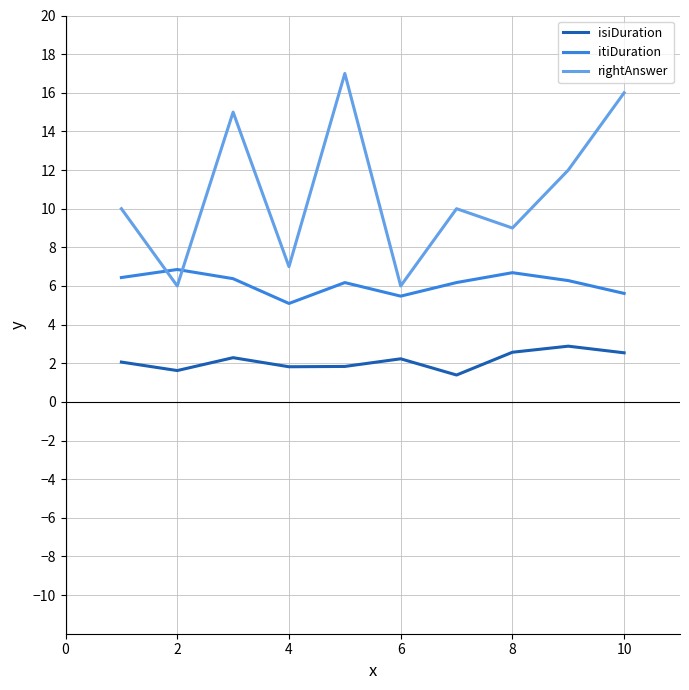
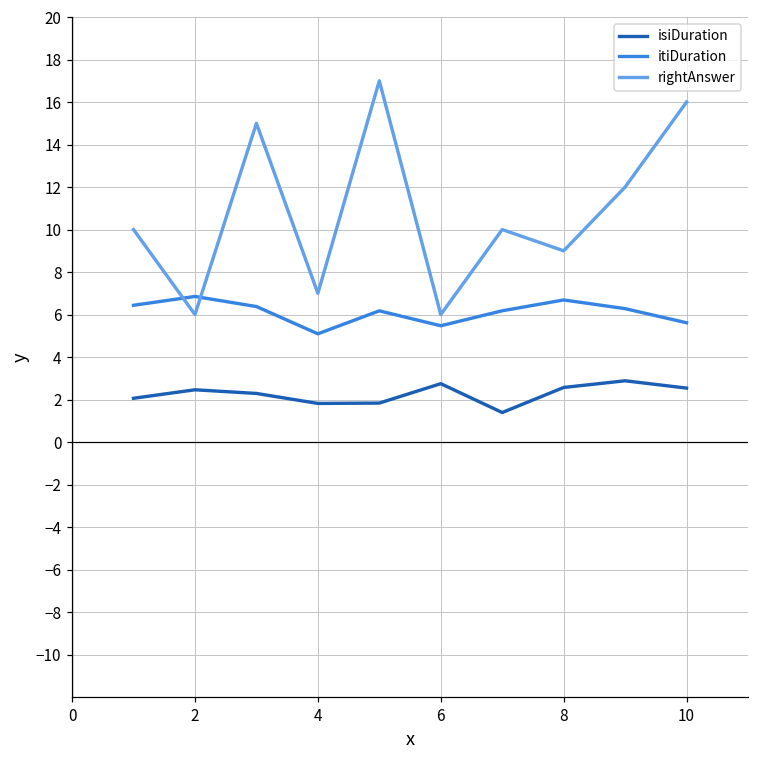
isiDuration, 2: 1.6 -> 2.5
isiDuration, 6: 2.2 -> 2.7
